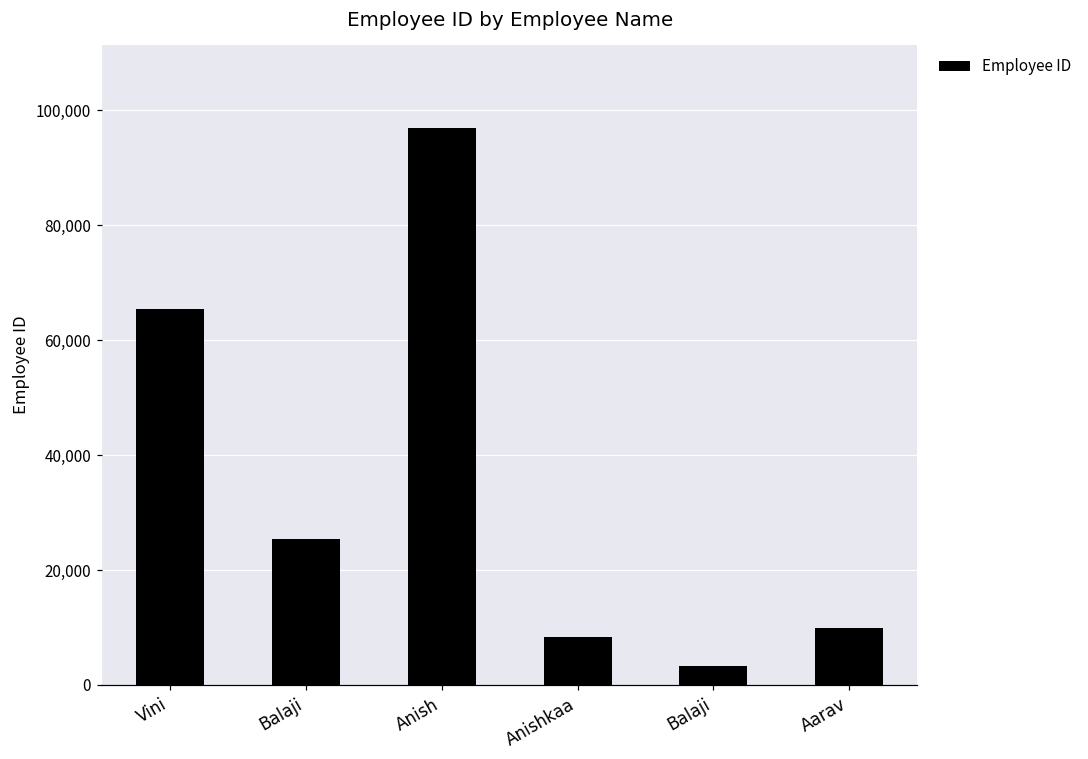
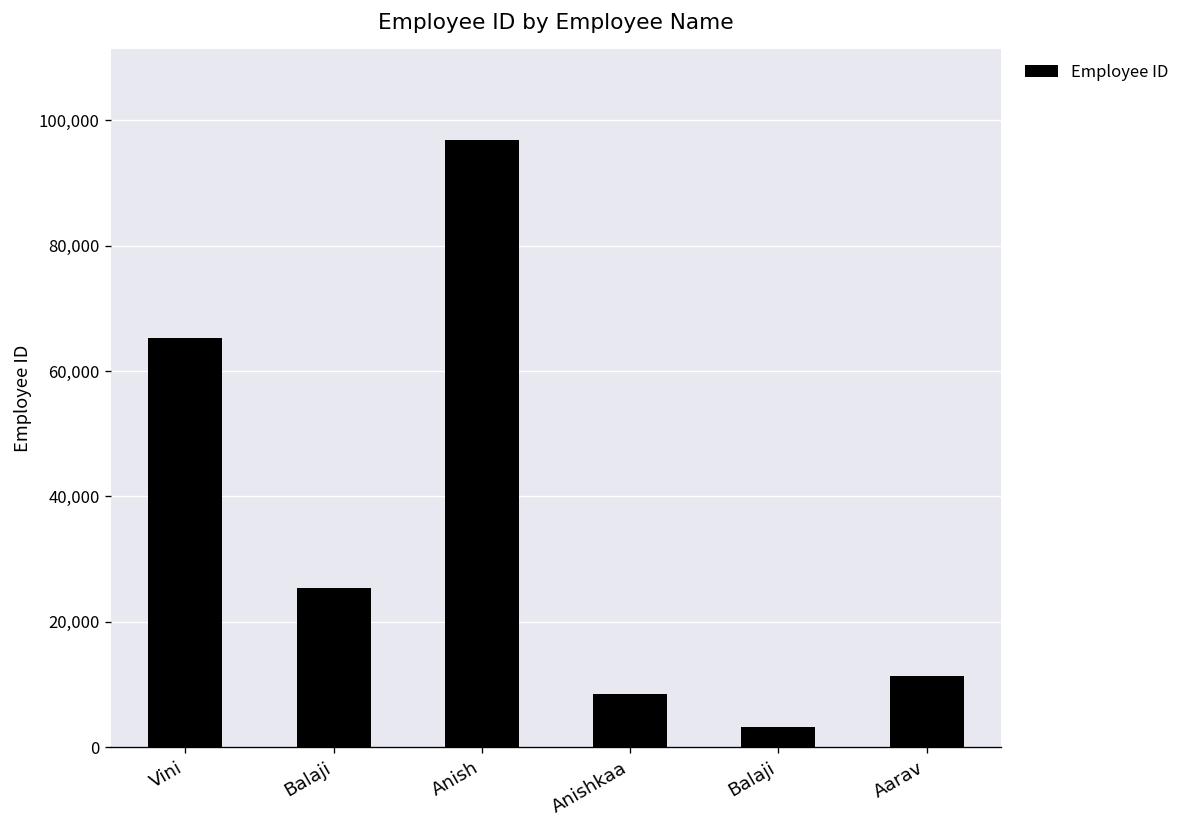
Aarav: 10,000 -> 11,000
